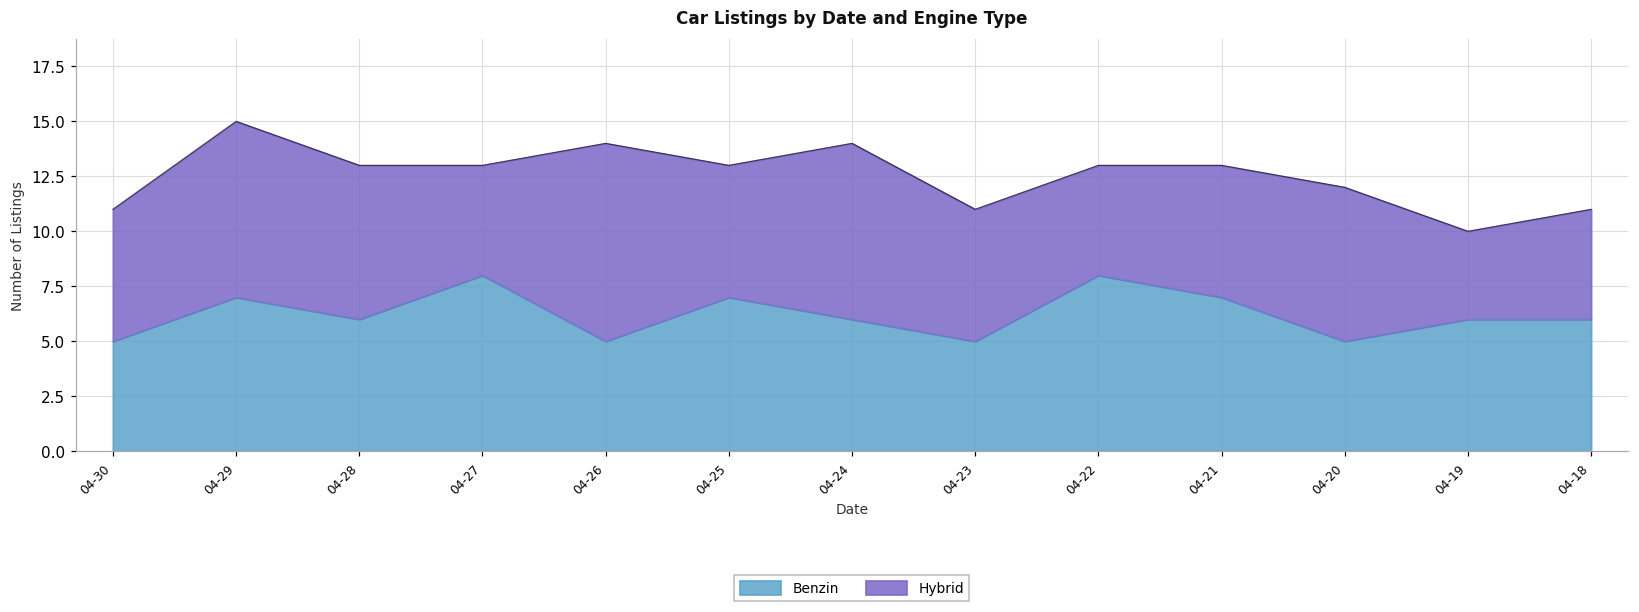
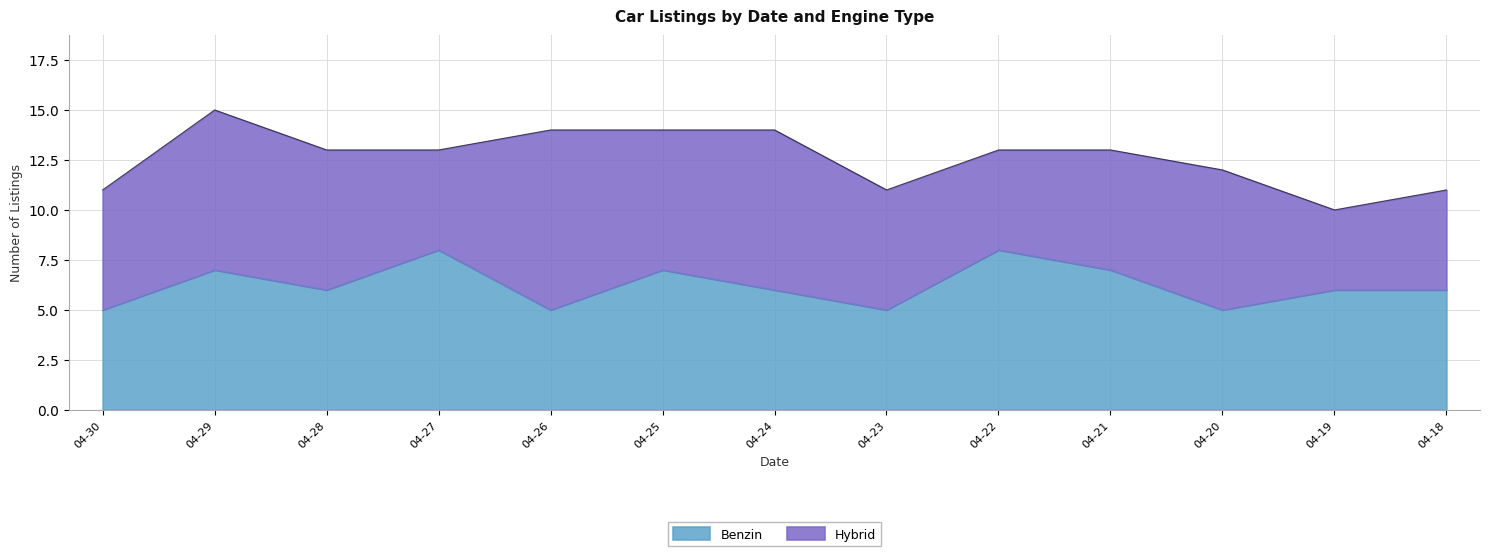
Hybrid, 04-25: 6 -> 7
